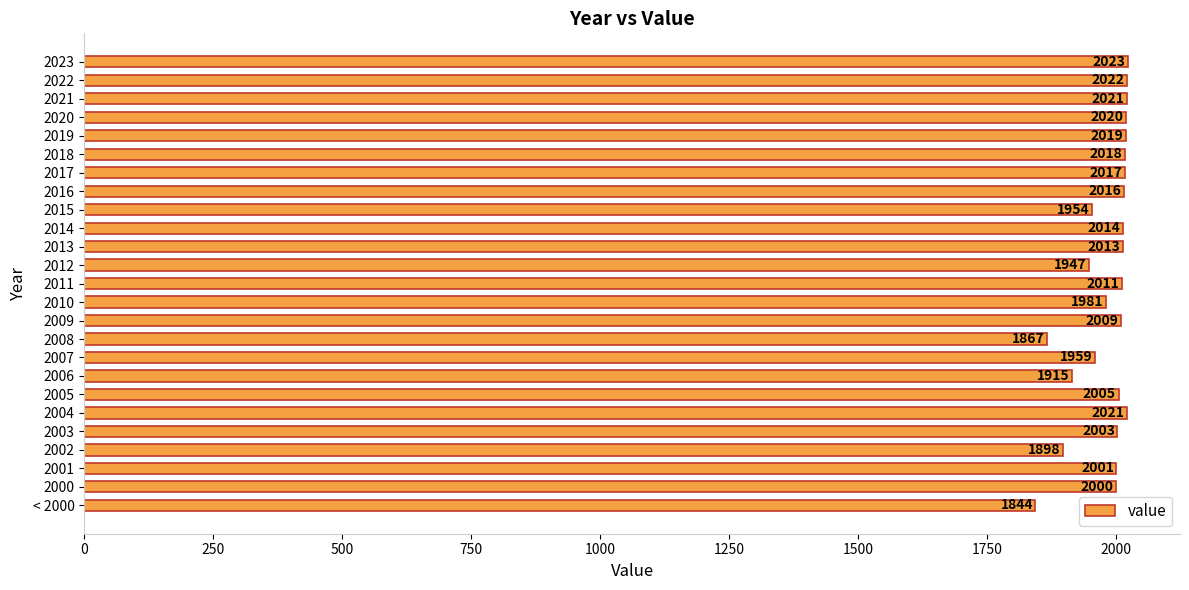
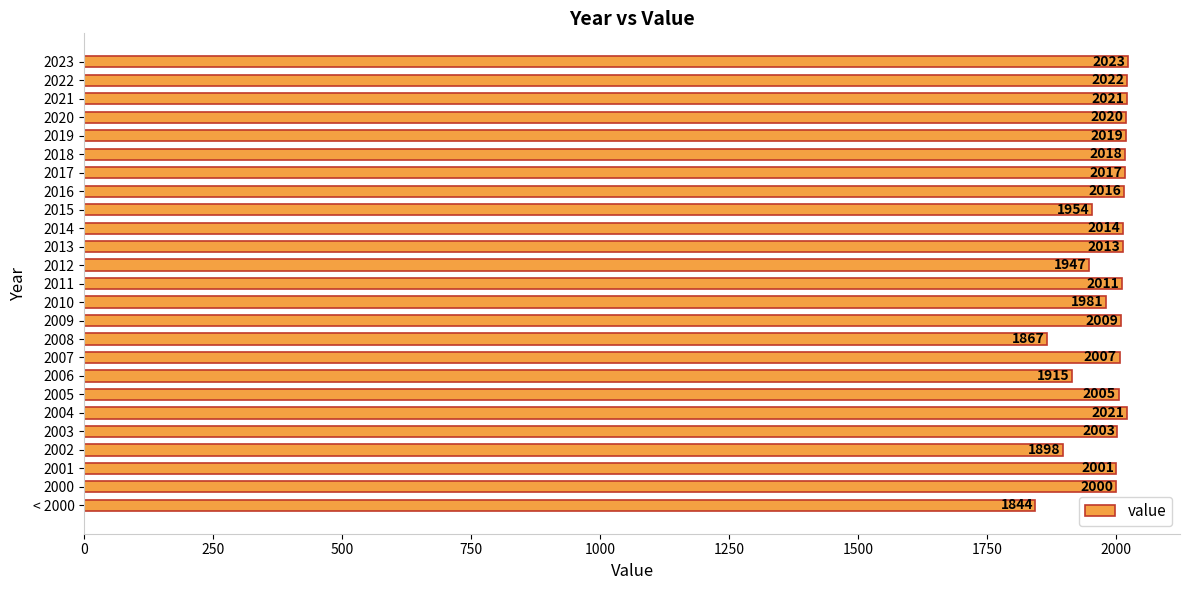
2007: 1959 -> 2007
